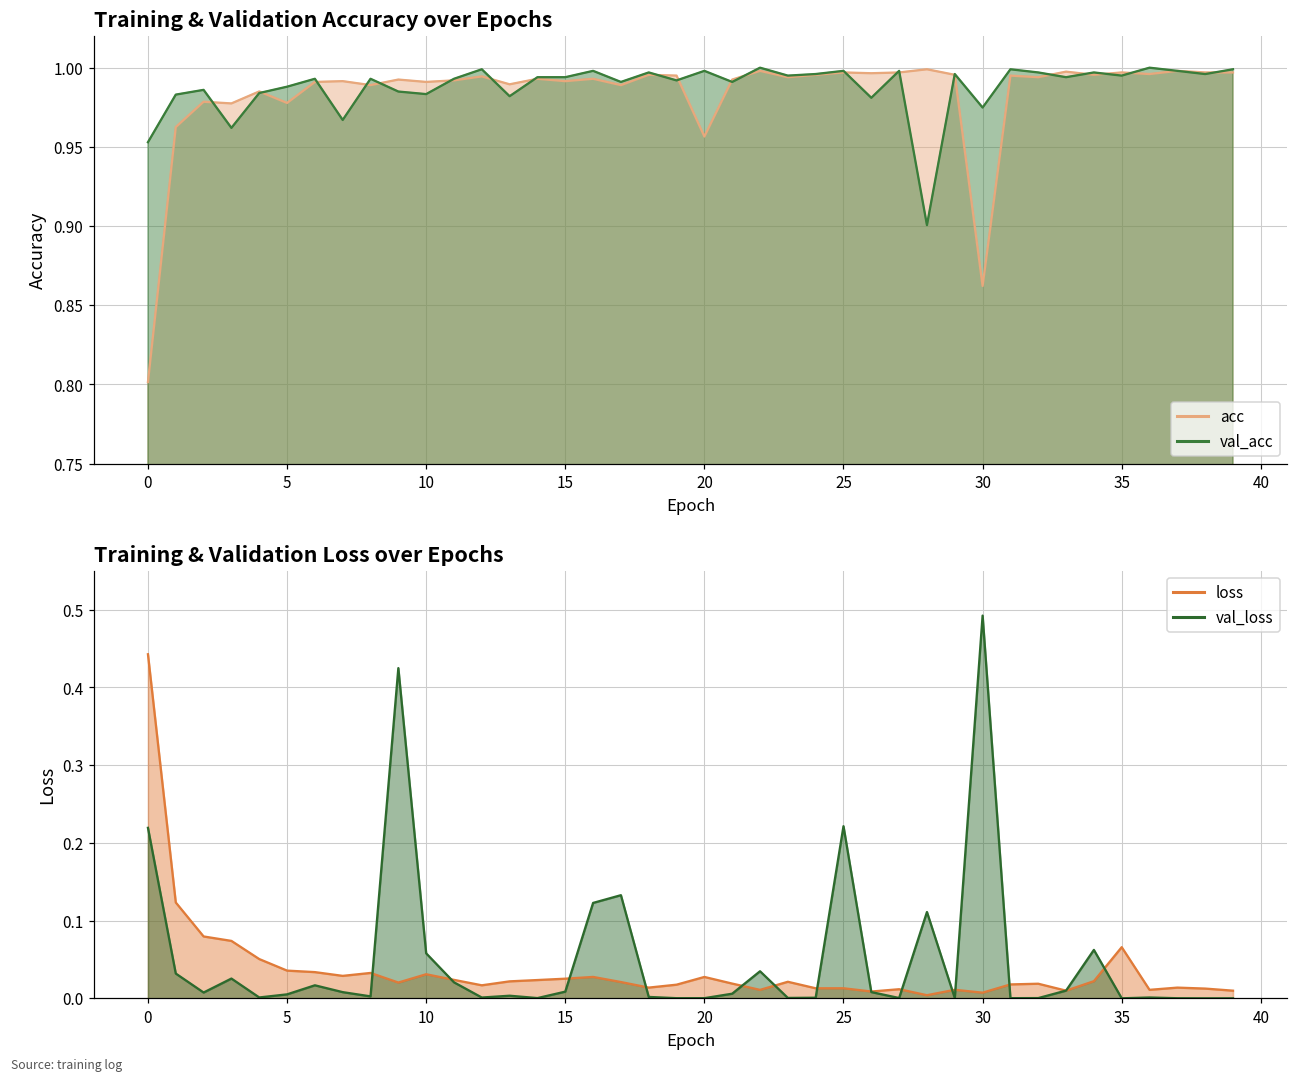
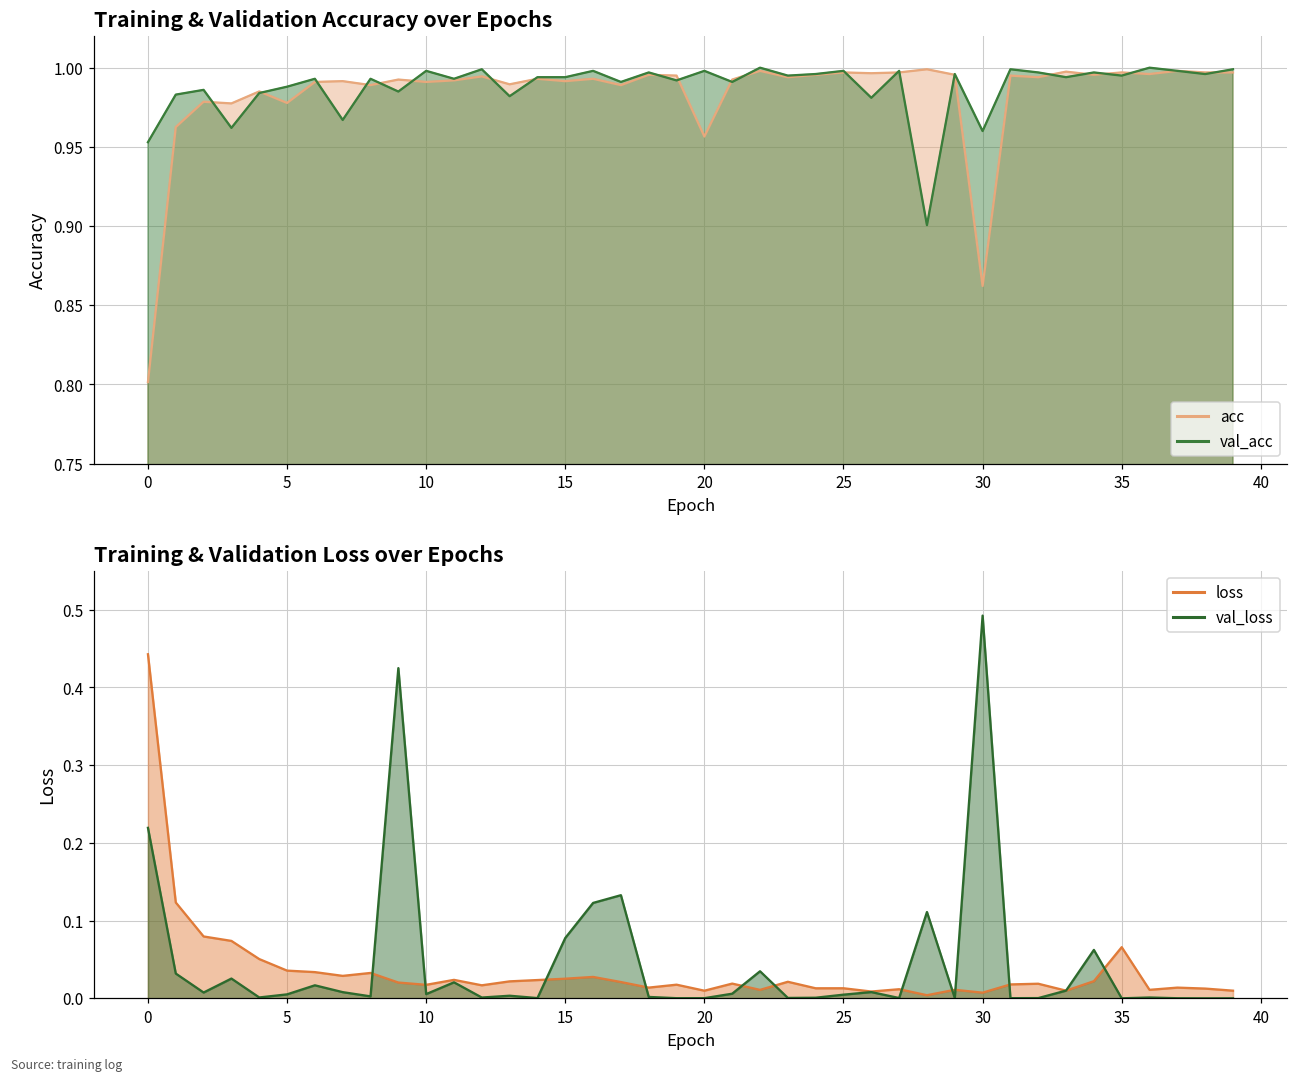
Training & Validation Accuracy over Epochs, val_acc, 10: 0.983 -> 0.998
Training & Validation Accuracy over Epochs, val_acc, 30: 0.975 -> 0.960
Training & Validation Loss over Epochs, loss, 10: 0.03 -> 0.02
Training & Validation Loss over Epochs, val_loss, 10: 0.06 -> 0.01
Training & Validation Loss over Epochs, val_loss, 15: 0.01 -> 0.08
Training & Validation Loss over Epochs, loss, 20: 0.03 -> 0.01
Training & Validation Loss over Epochs, val_loss, 25: 0.22 -> 0.00
